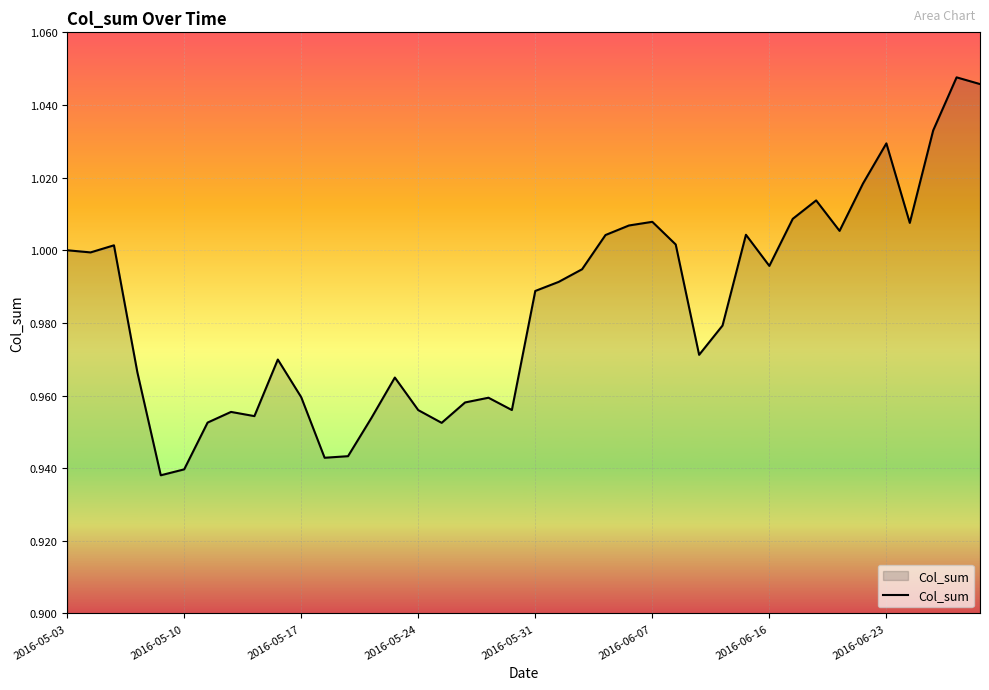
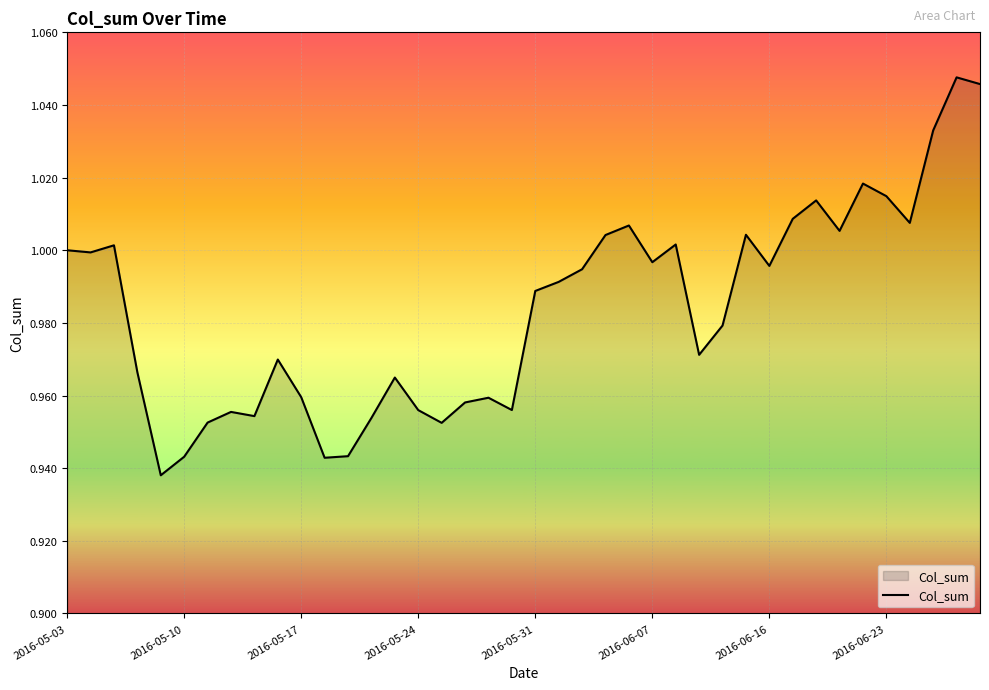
2016-05-10: 0.940 -> 0.943
2016-06-07: 1.008 -> 0.997
2016-06-23: 1.029 -> 1.015
